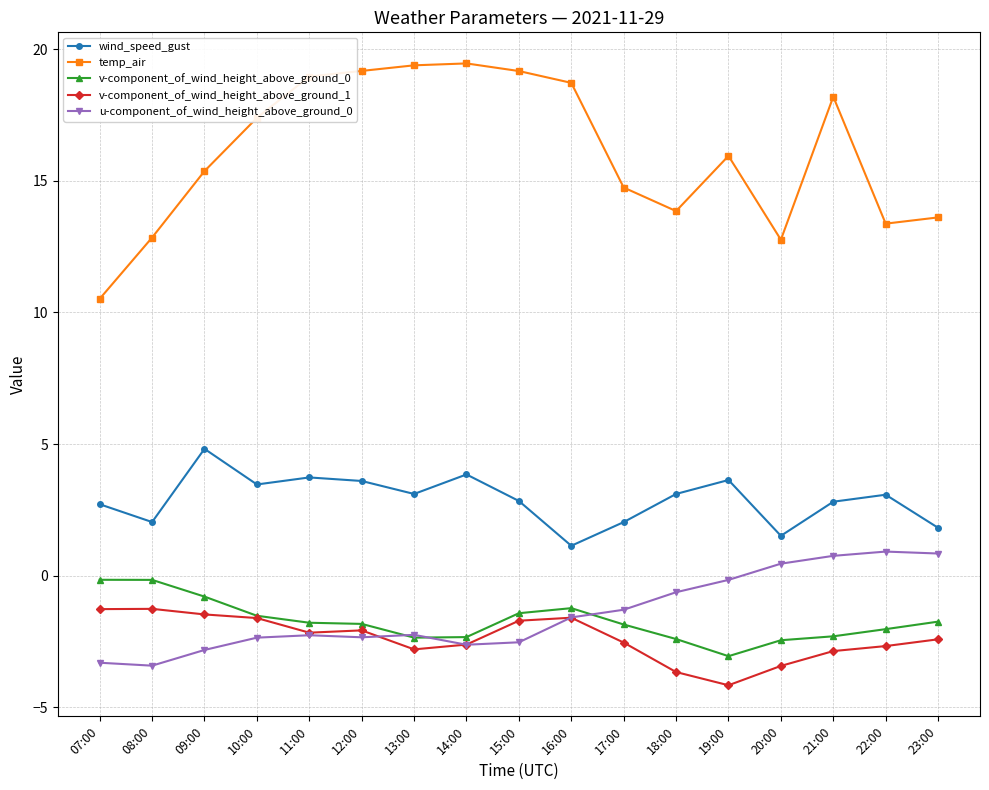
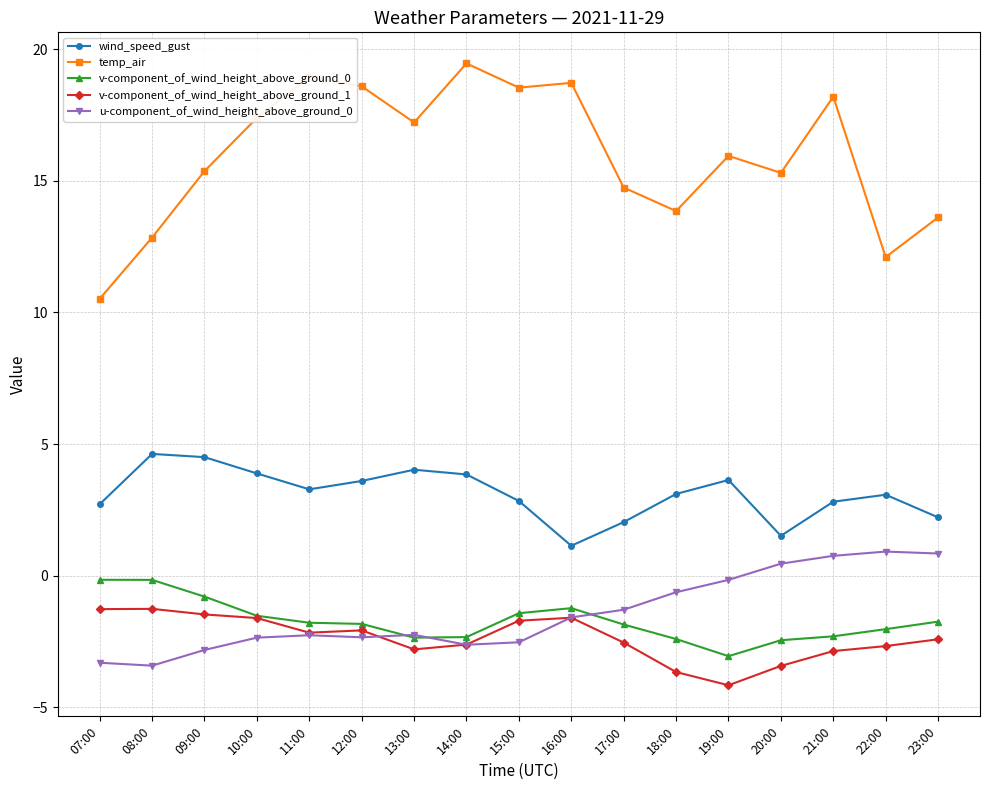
wind_speed_gust, 08:00: 2.0 -> 4.6
wind_speed_gust, 09:00: 4.8 -> 4.5
wind_speed_gust, 10:00: 3.5 -> 3.9
wind_speed_gust, 11:00: 3.7 -> 3.3
temp_air, 12:00: 19.2 -> 18.6
wind_speed_gust, 13:00: 3.1 -> 4.0
temp_air, 13:00: 19.4 -> 17.2
temp_air, 15:00: 19.2 -> 18.5
temp_air, 20:00: 12.8 -> 15.3
temp_air, 22:00: 13.4 -> 12.1
wind_speed_gust, 23:00: 1.8 -> 2.2
